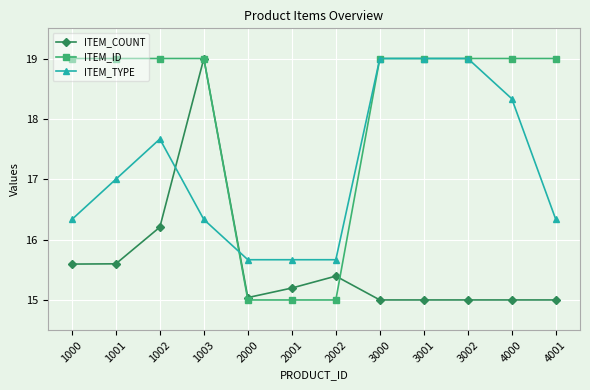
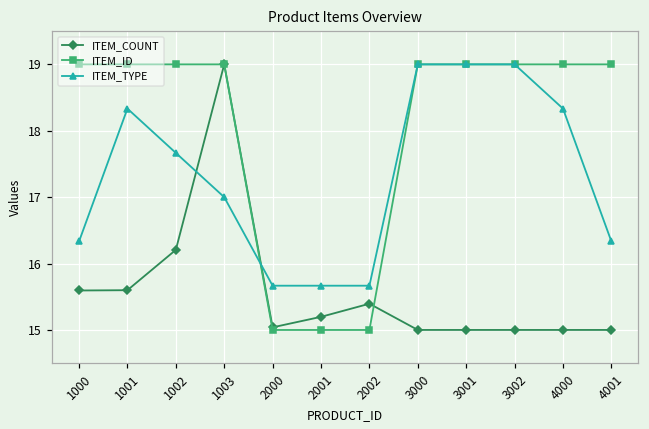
ITEM_TYPE, 1001: 17.0 -> 18.3
ITEM_TYPE, 1003: 16.3 -> 17.0
